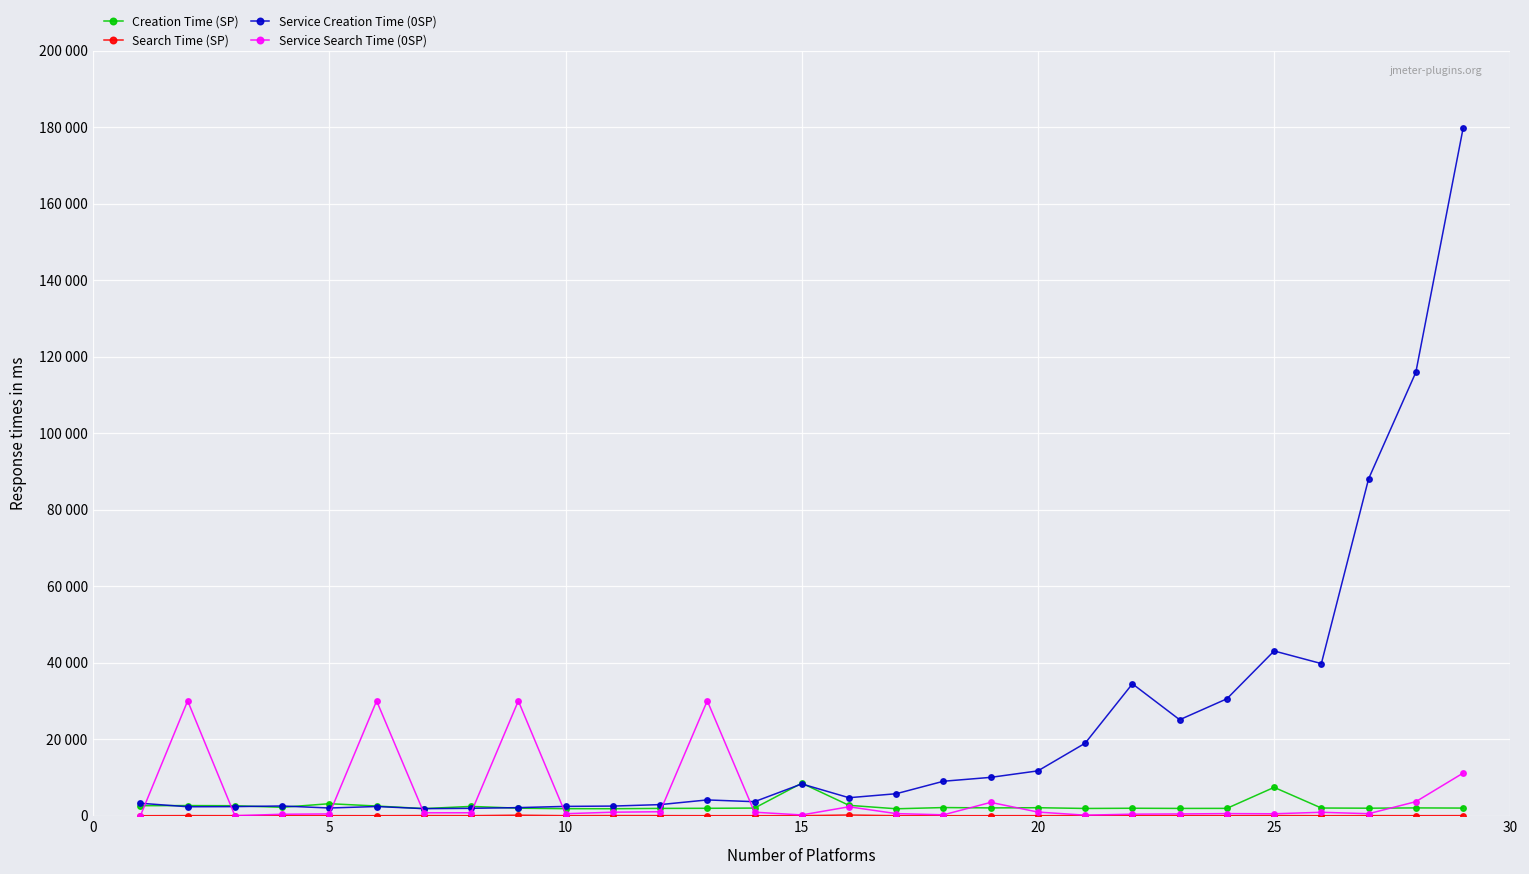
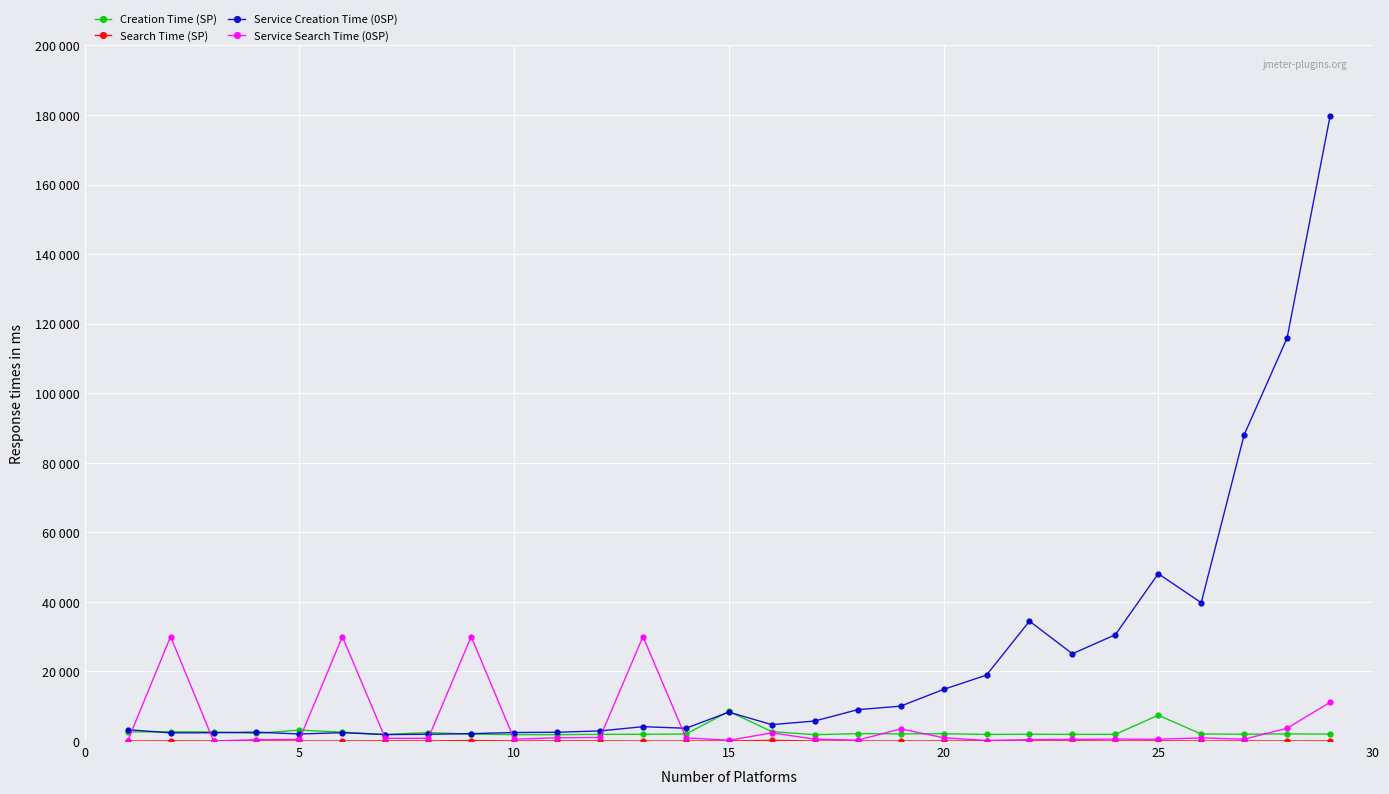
Service Creation Time (0SP), 20: 12000 -> 15000
Service Creation Time (0SP), 25: 43000 -> 48000
